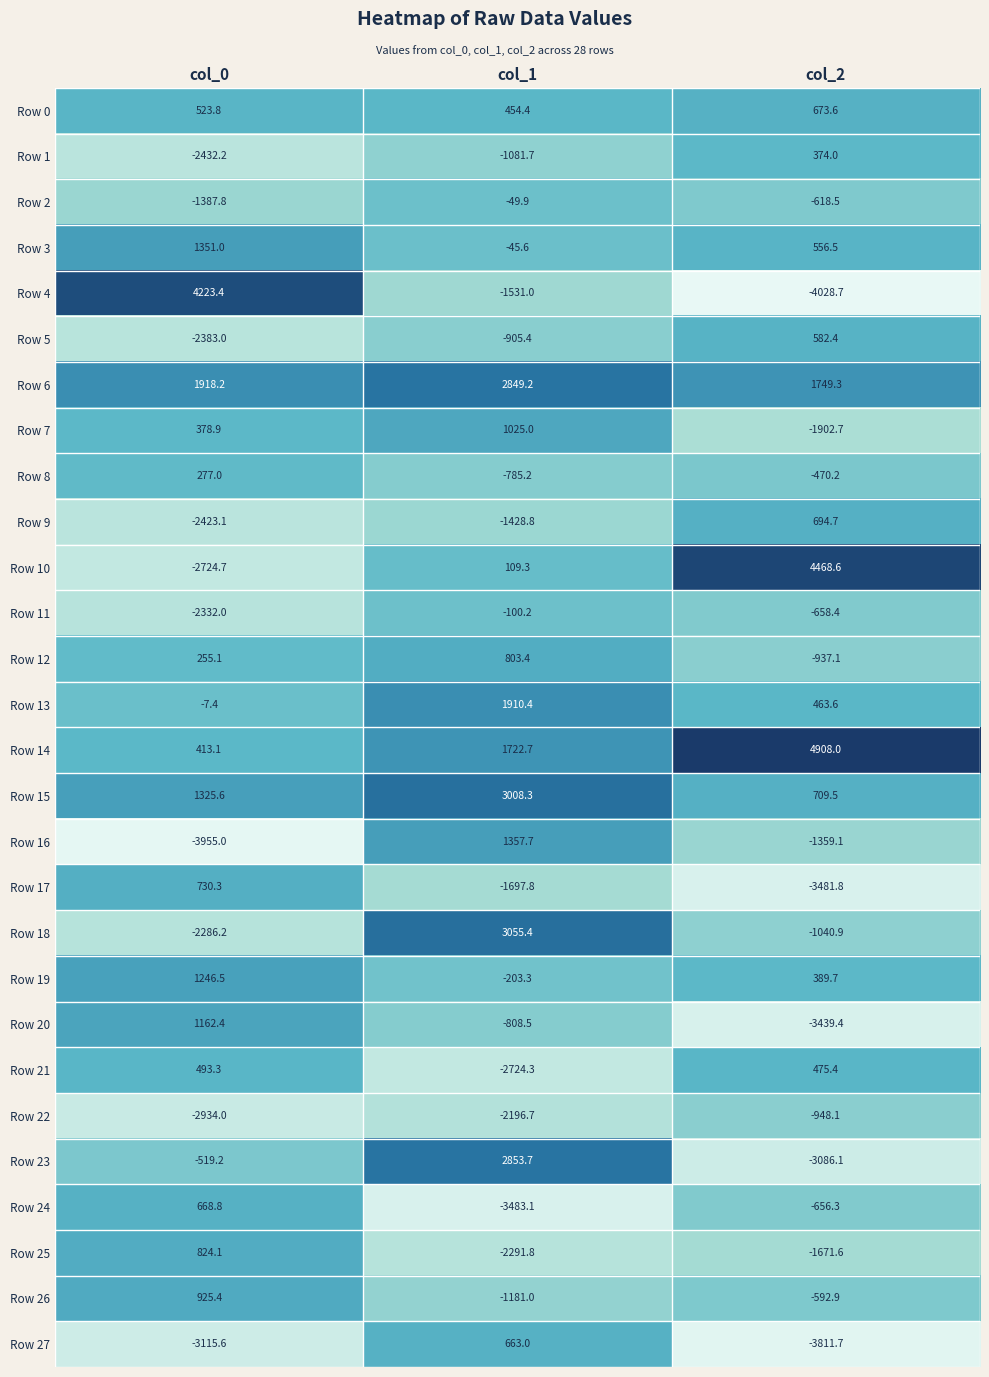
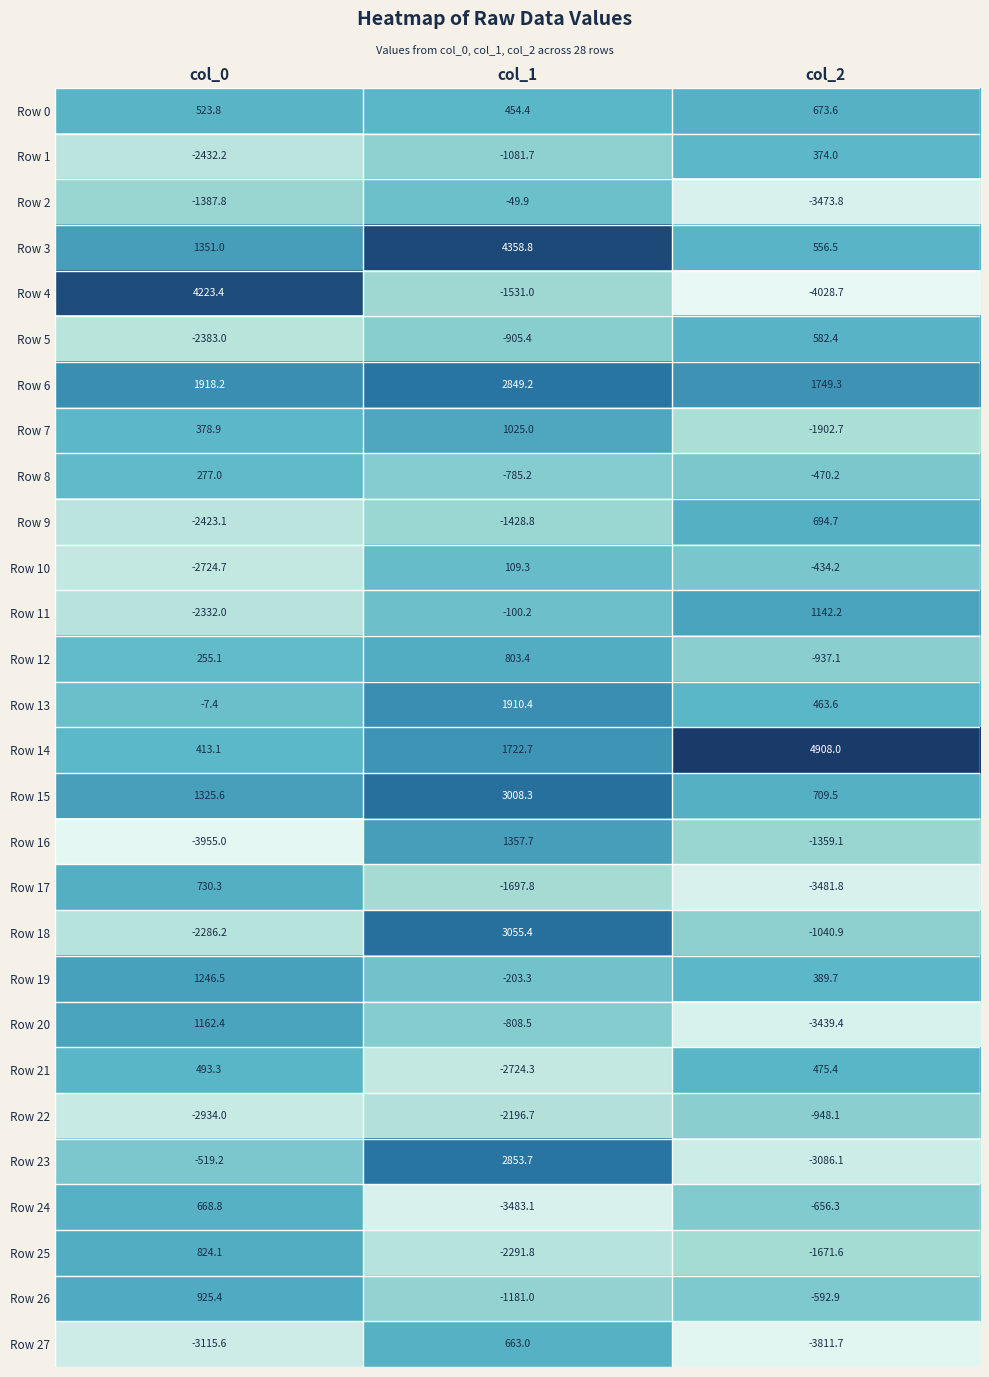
Row 2, col_2: -618.5 -> -3473.8
Row 3, col_1: -45.6 -> 4358.8
Row 10, col_2: 4468.6 -> -434.2
Row 11, col_2: -658.4 -> 1142.2
